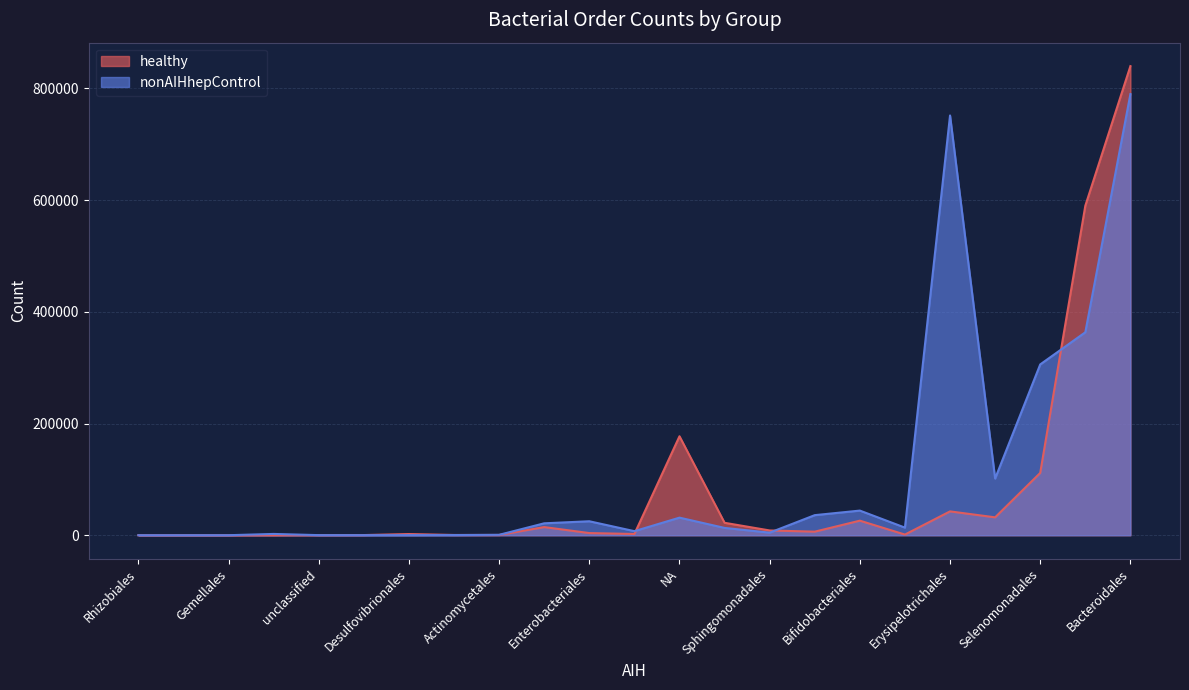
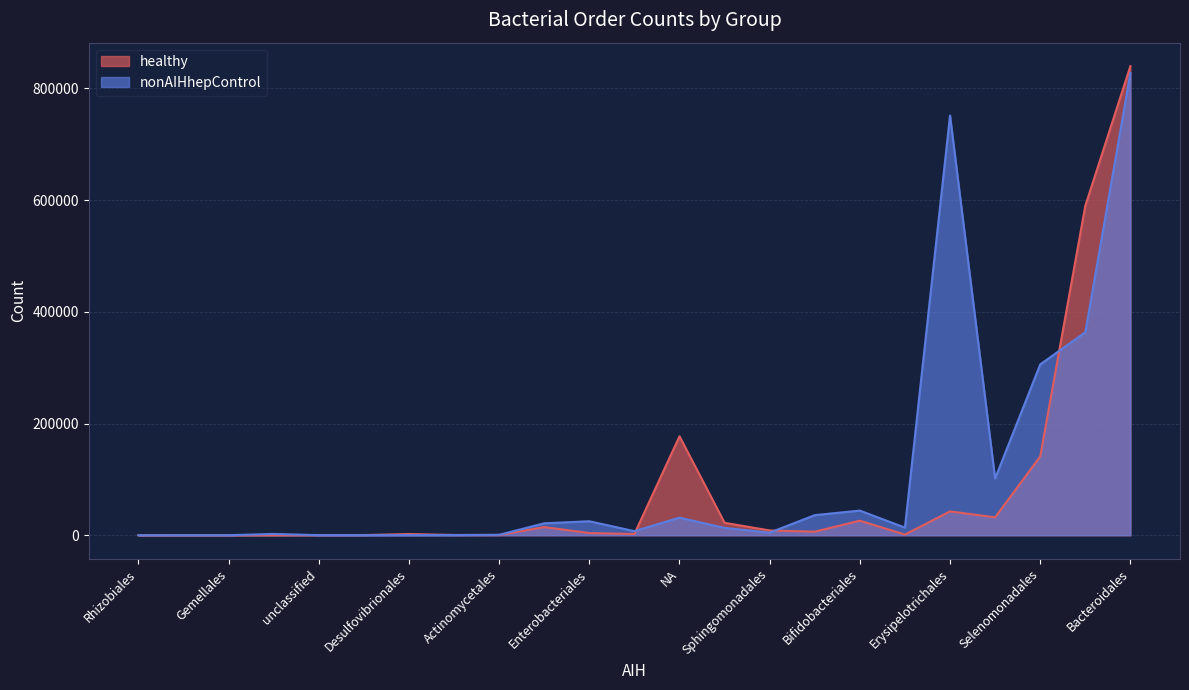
healthy, Selenomonadales: 110000 -> 140000
nonAIHhepControl, Bacteroidales: 790000 -> 830000
